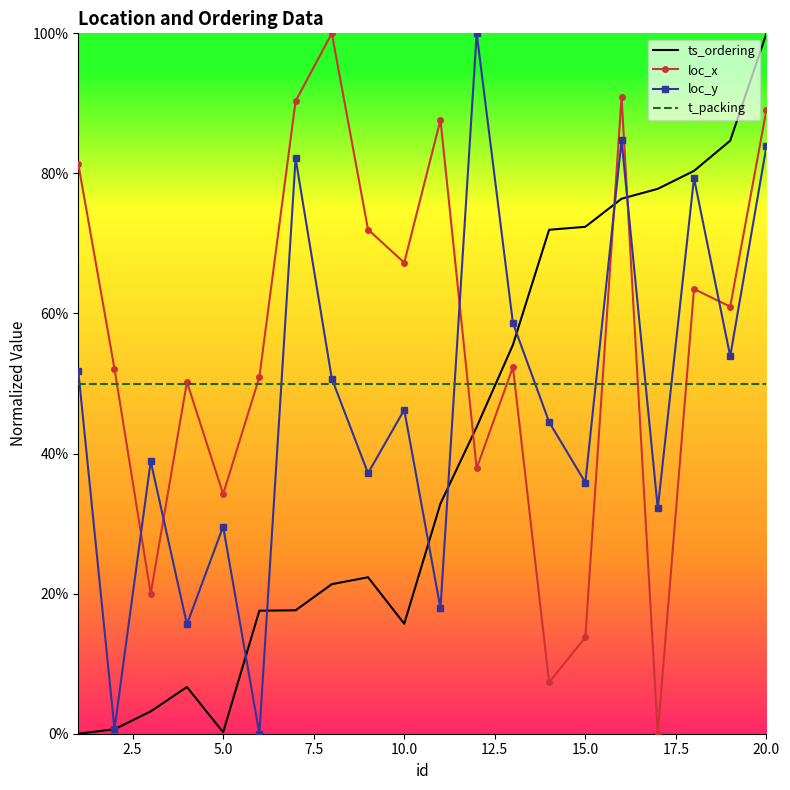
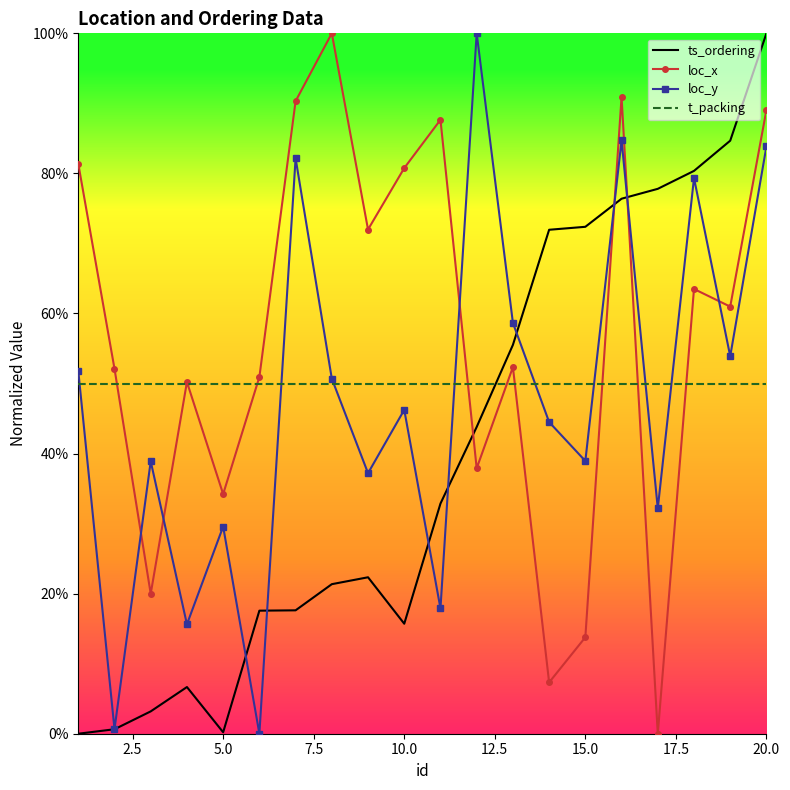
loc_x, 10.0: 67% -> 81%
loc_y, 15.0: 36% -> 39%
